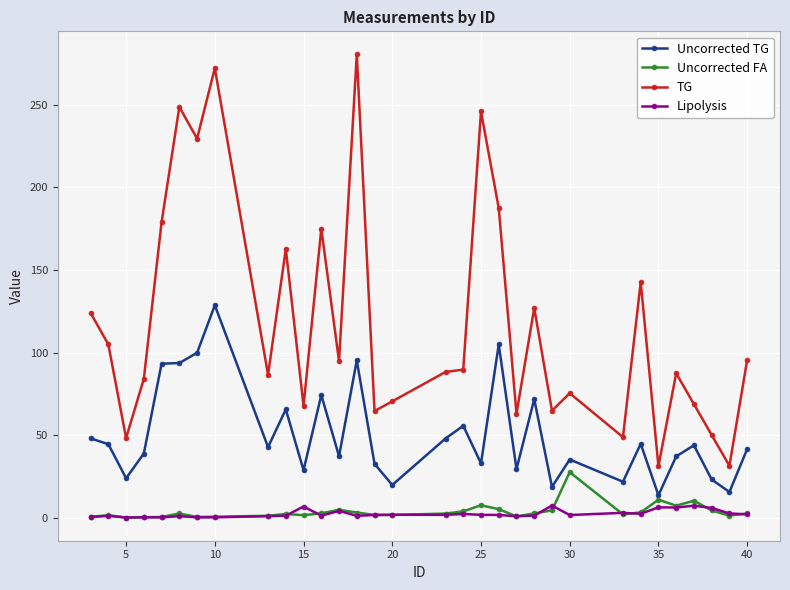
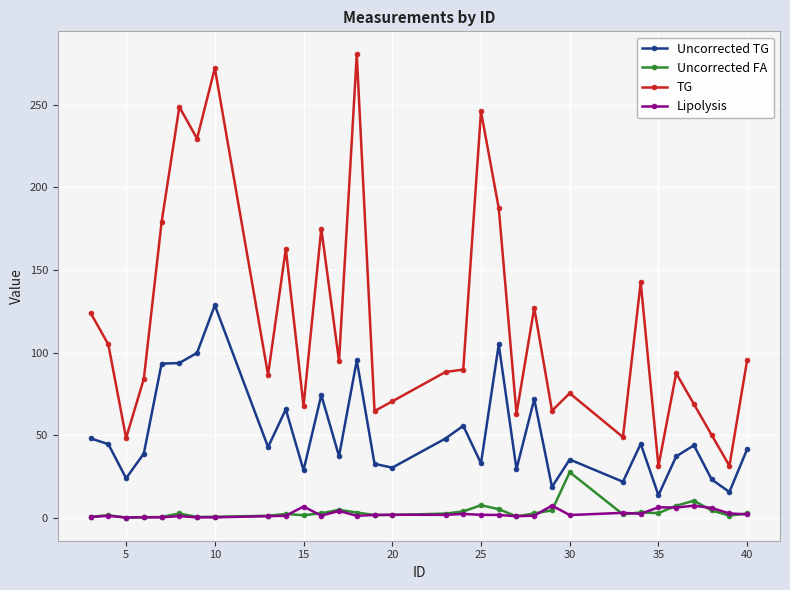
Uncorrected TG, 20: 20 -> 30
Uncorrected FA, 35: 11 -> 3
